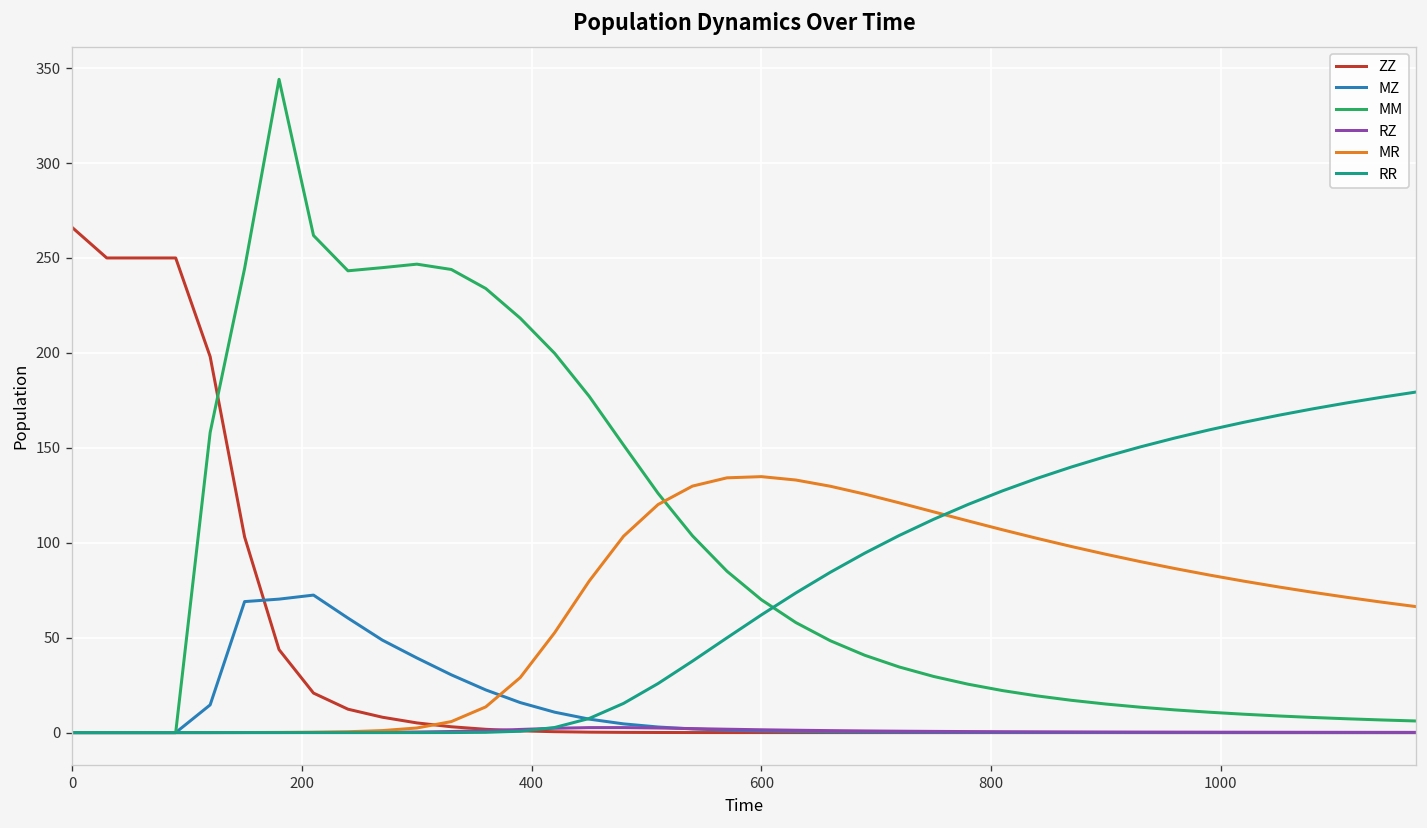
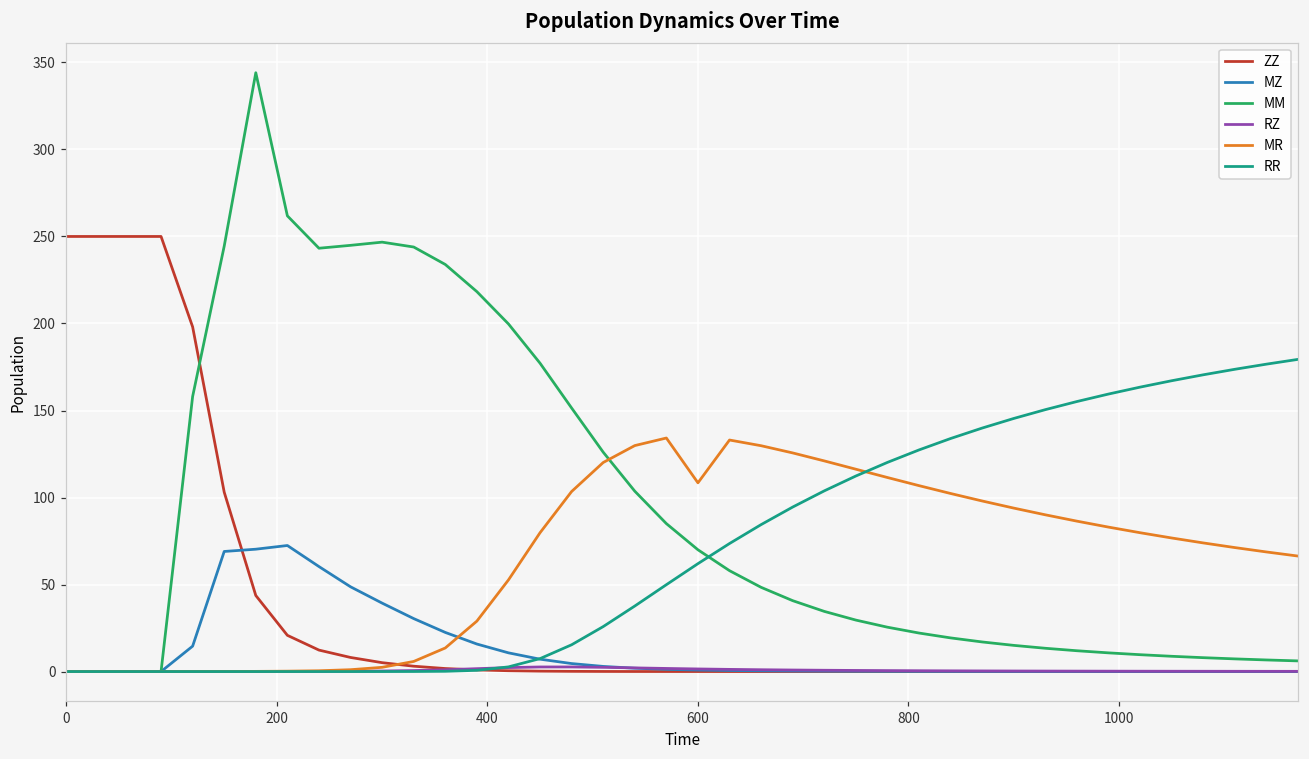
ZZ, 0: 266 -> 250
MR, 600: 135 -> 108
